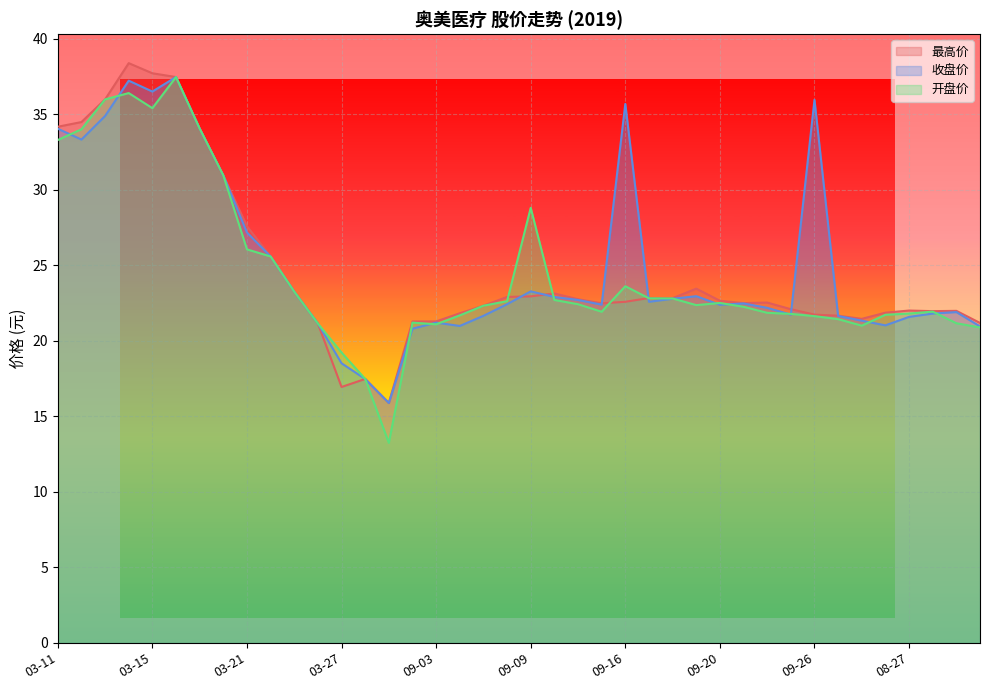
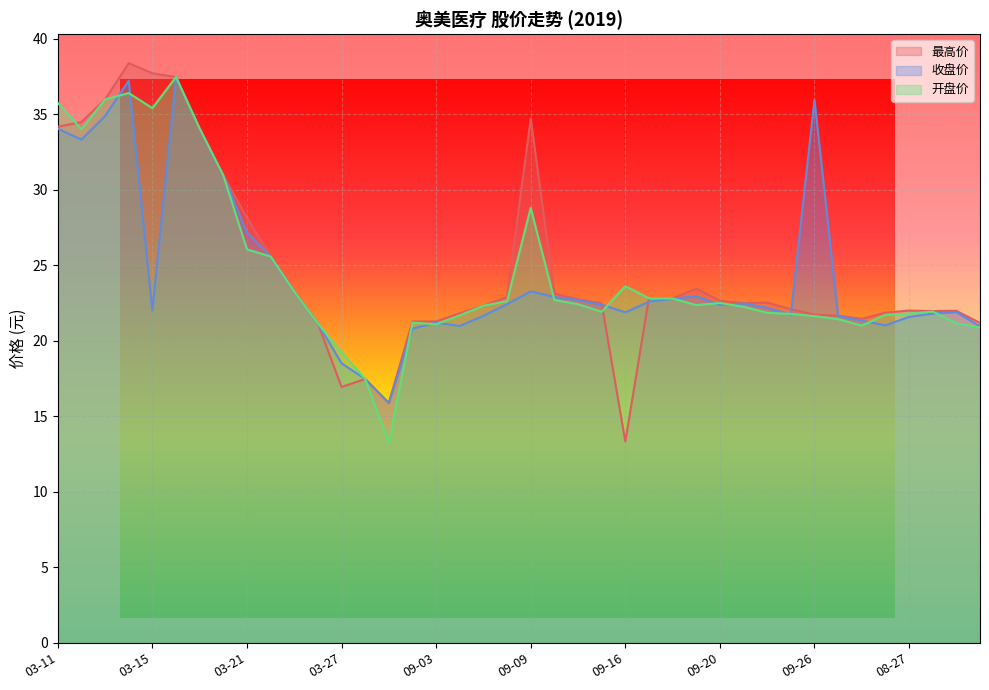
开盘价, 03-11: 33.3 -> 35.8
收盘价, 03-15: 36.5 -> 22.0
最高价, 03-21: 27.6 -> 28.1
最高价, 09-09: 22.9 -> 34.7
最高价, 09-16: 22.6 -> 13.3
收盘价, 09-16: 35.7 -> 21.9
